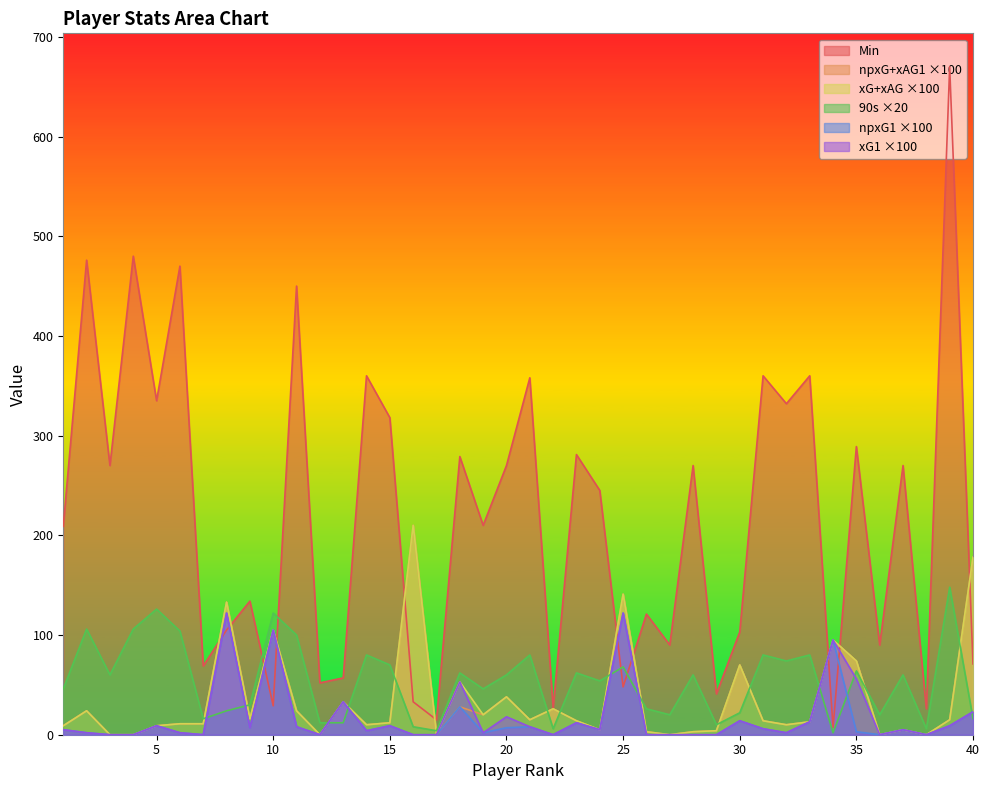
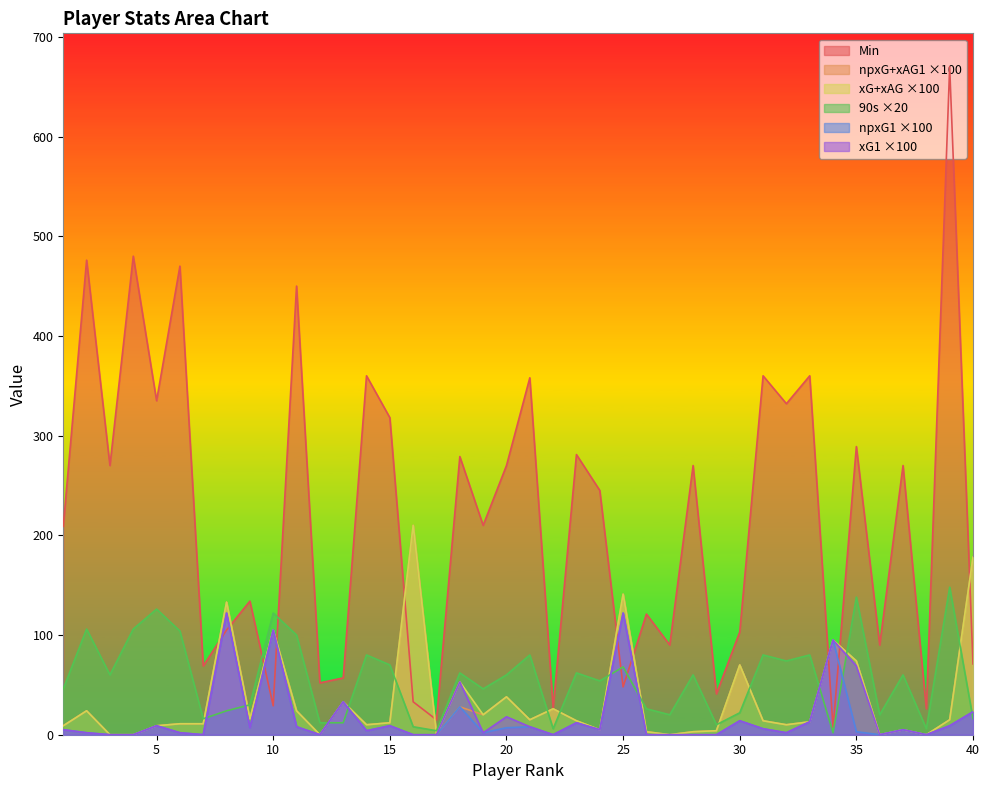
90s ×20, 35: 60 -> 140
xG1 ×100, 35: 60 -> 70
